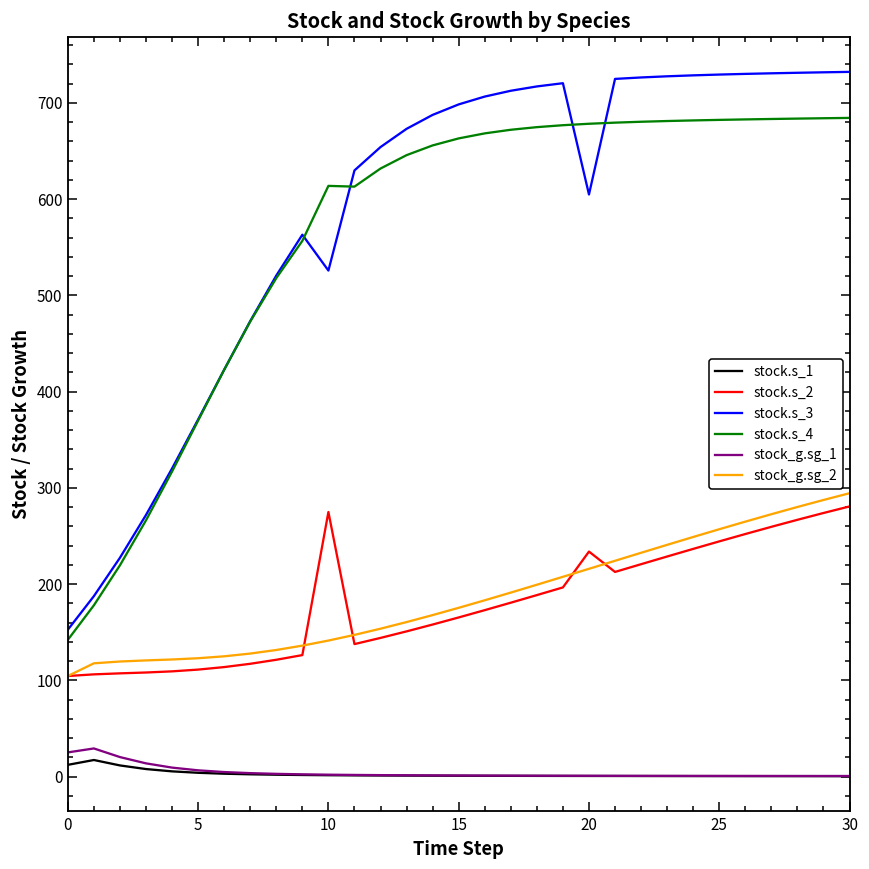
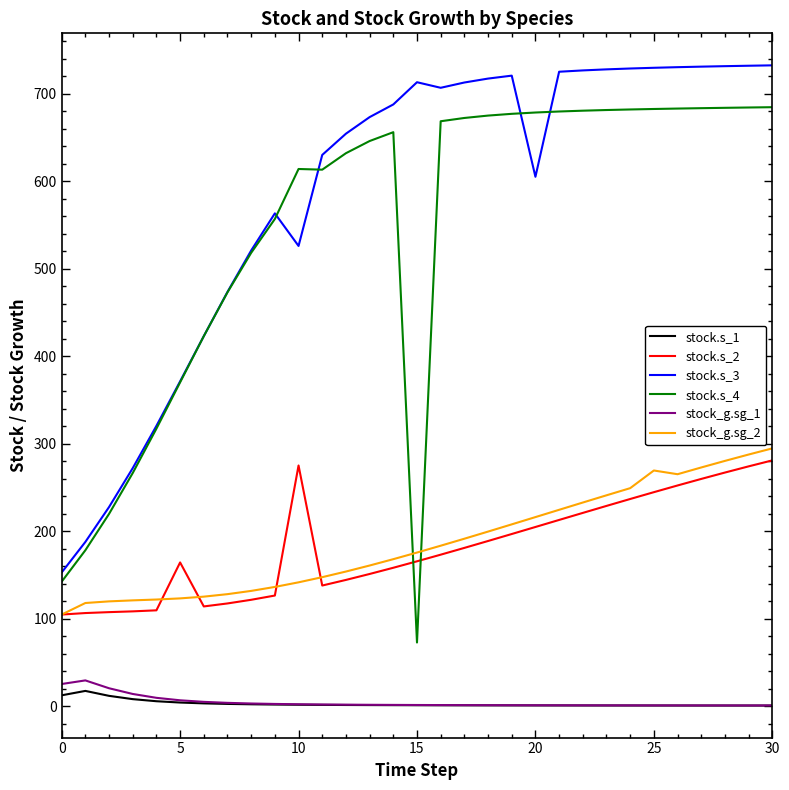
stock.s_2, 5: 110 -> 160
stock.s_3, 15: 700 -> 710
stock.s_4, 15: 660 -> 70
stock.s_2, 20: 230 -> 200
stock_g.sg_2, 25: 260 -> 270
